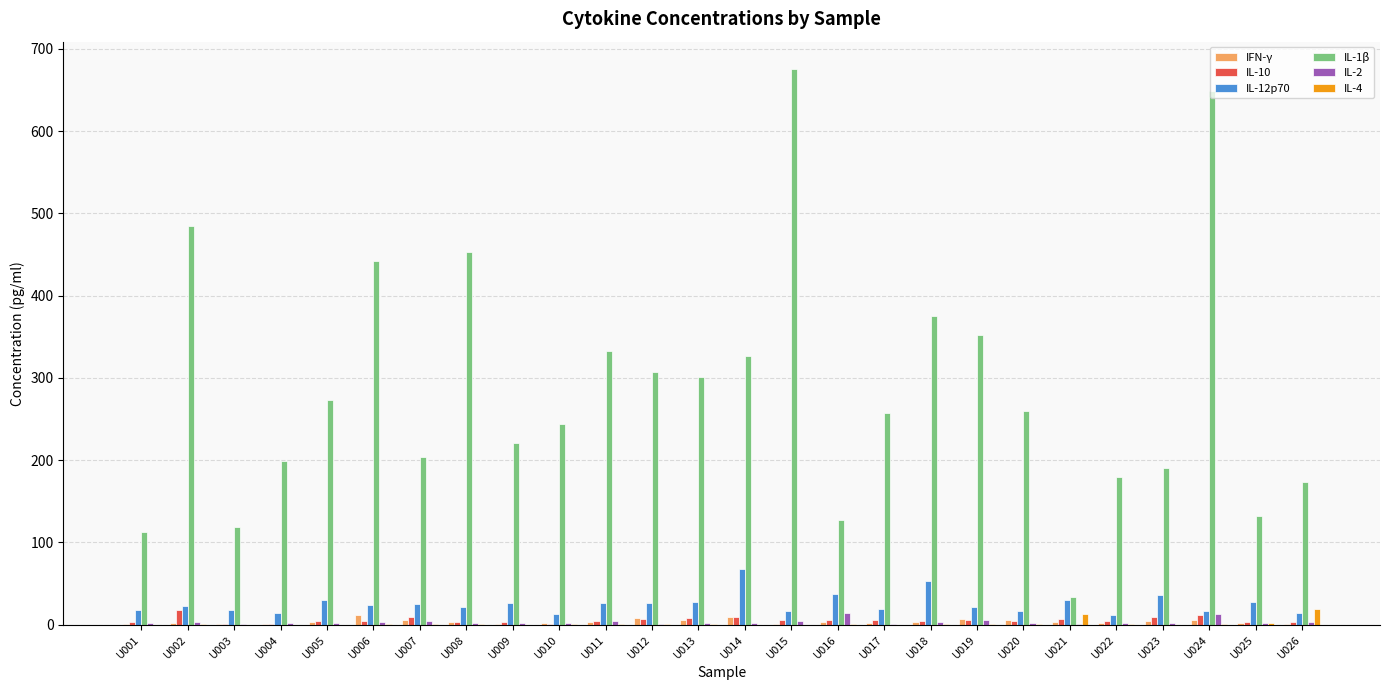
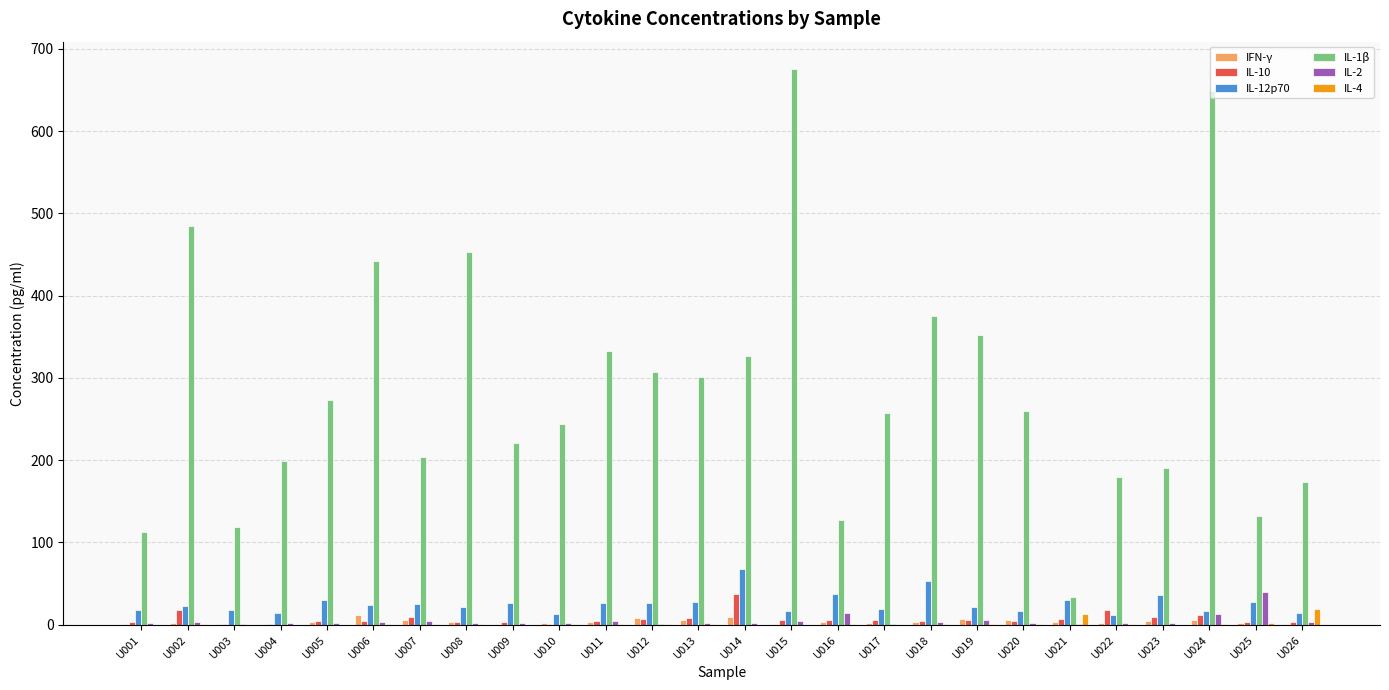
IL-10, U014: 10 -> 40
IL-10, U022: 0 -> 20
IL-2, U025: 0 -> 40
